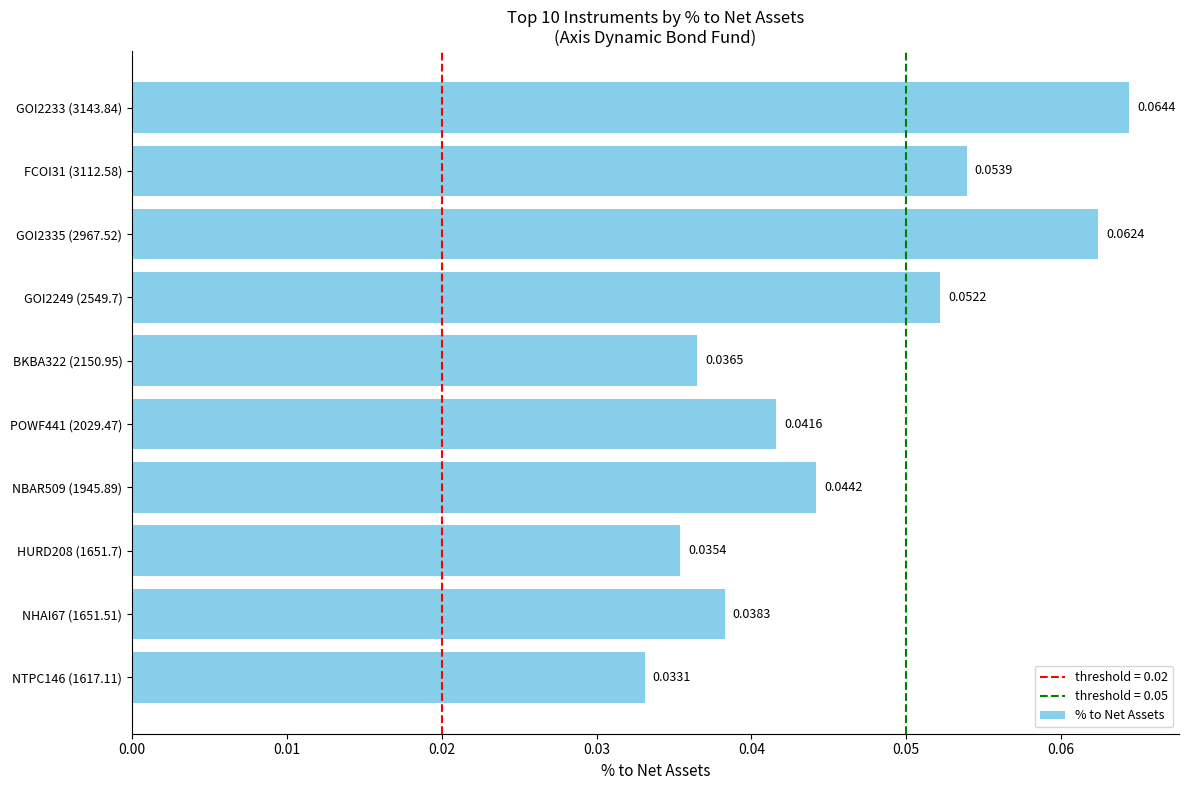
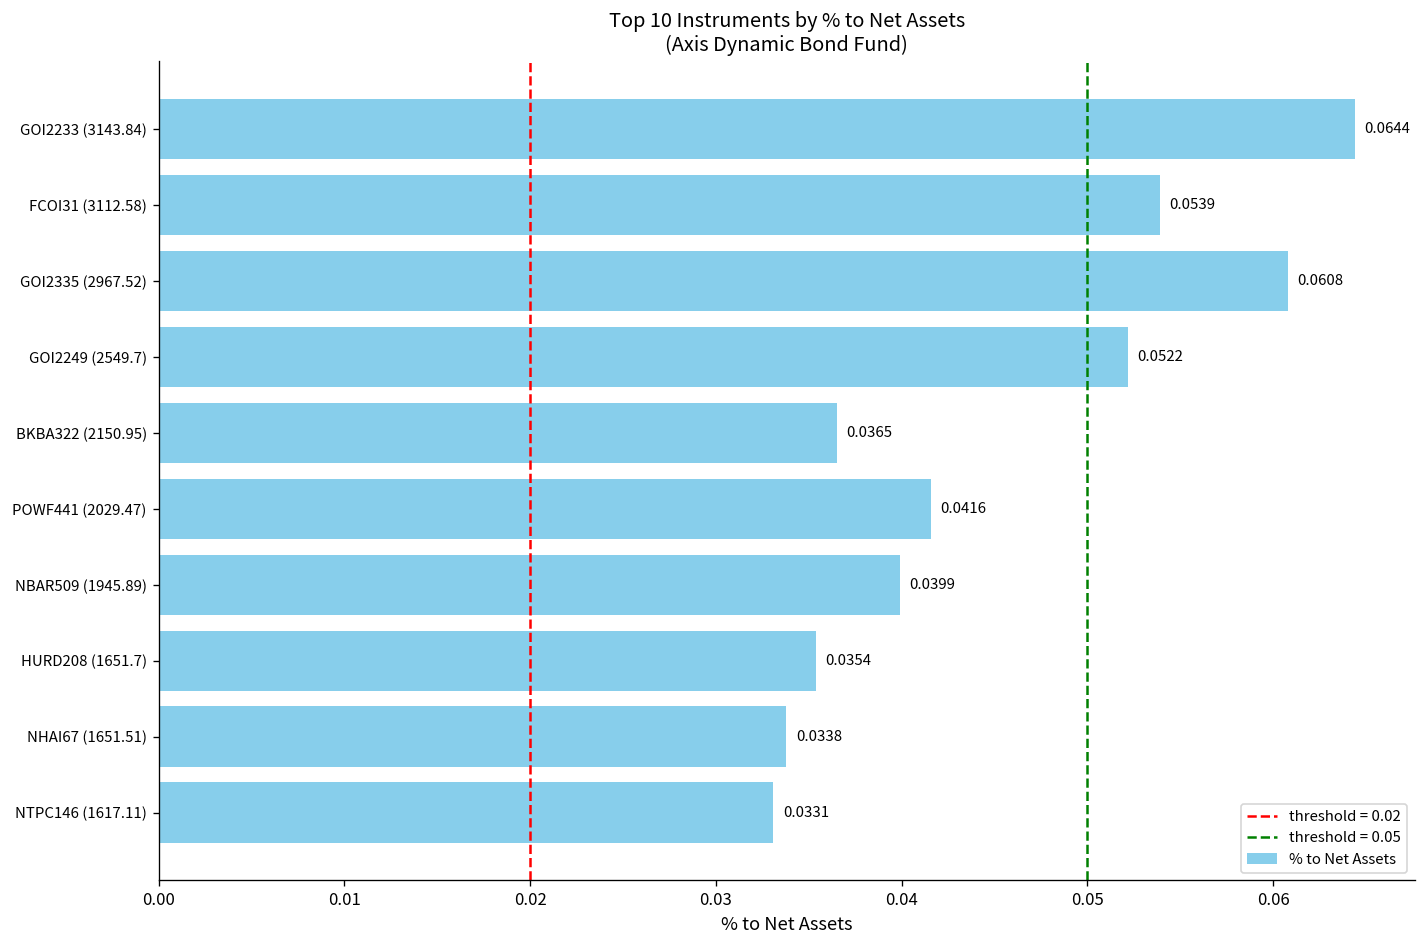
GOI2335 (2967.52): 0.0624 -> 0.0608
NBAR509 (1945.89): 0.0442 -> 0.0399
NHAI67 (1651.51): 0.0383 -> 0.0338
